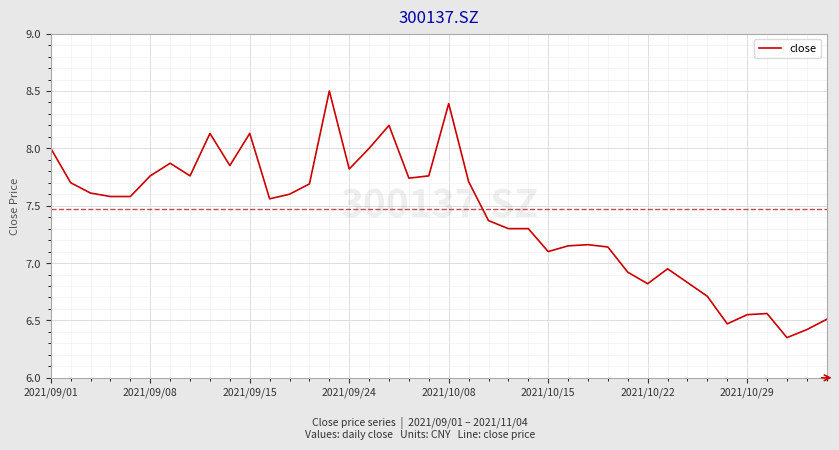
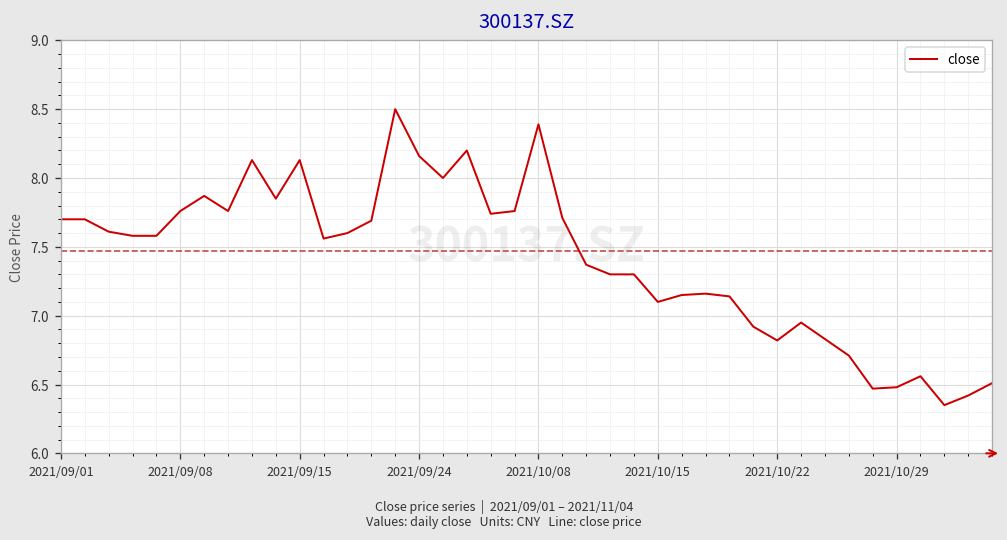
2021/09/01: 8.0 -> 7.7
2021/09/24: 7.82 -> 8.16
2021/10/29: 6.55 -> 6.48
